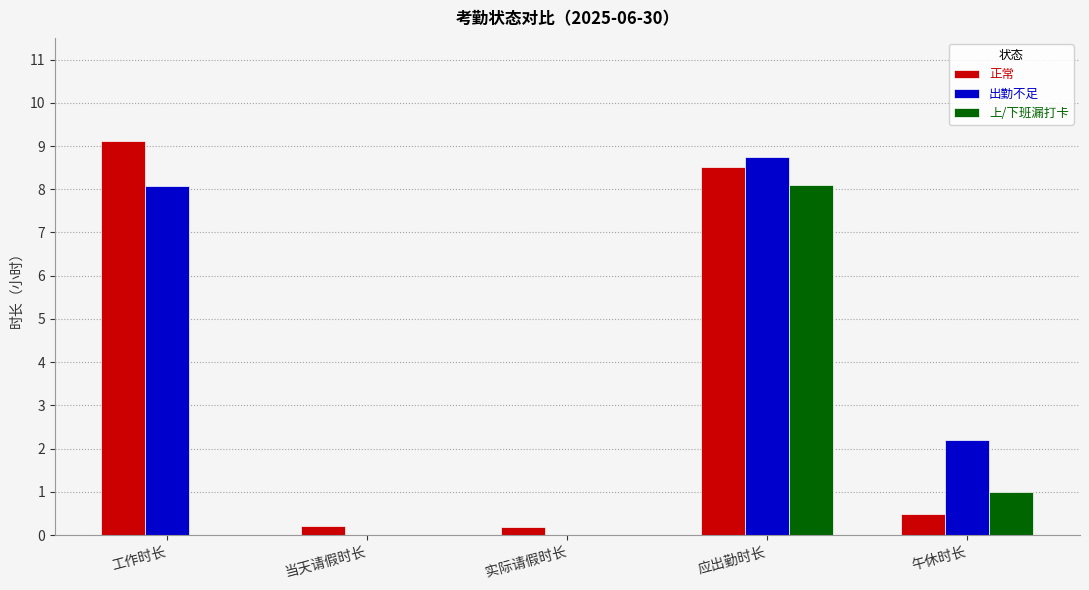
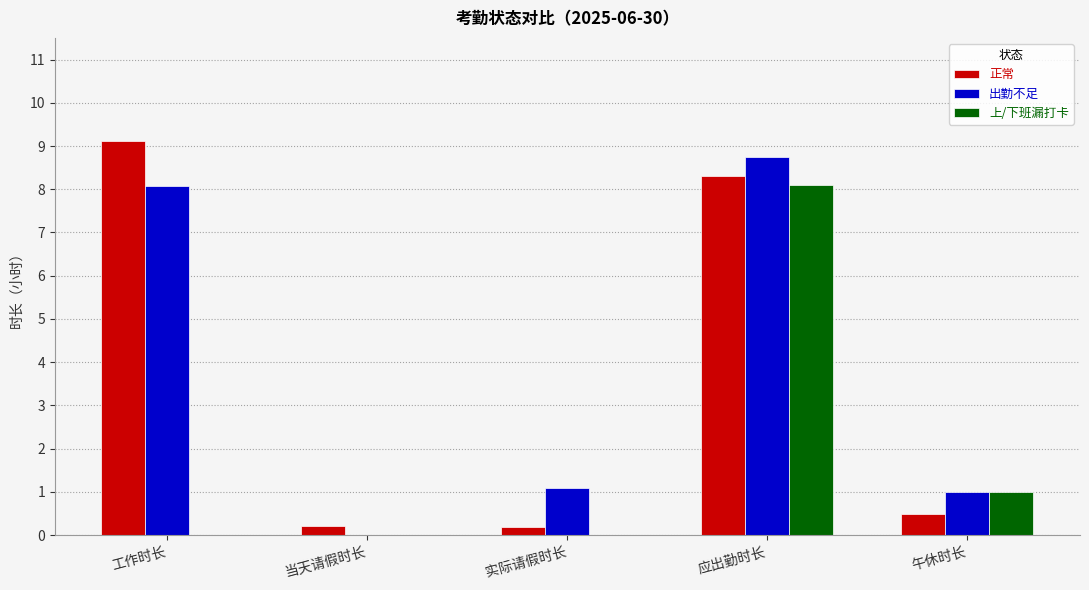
出勤不足, 实际请假时长: 0.0 -> 1.1
正常, 应出勤时长: 8.5 -> 8.3
出勤不足, 午休时长: 2.2 -> 1.0
